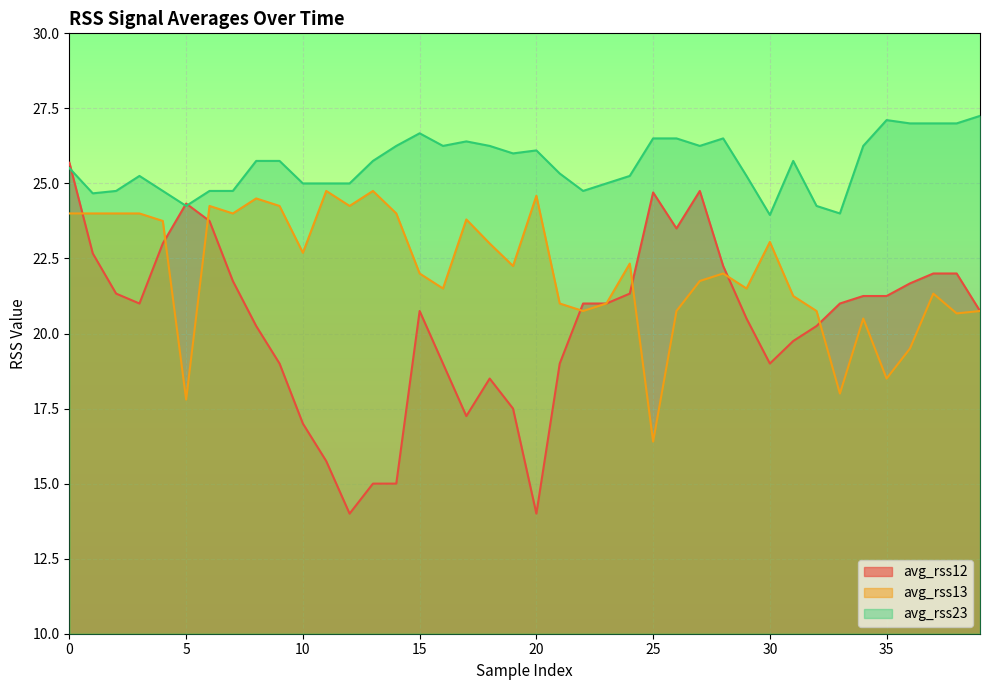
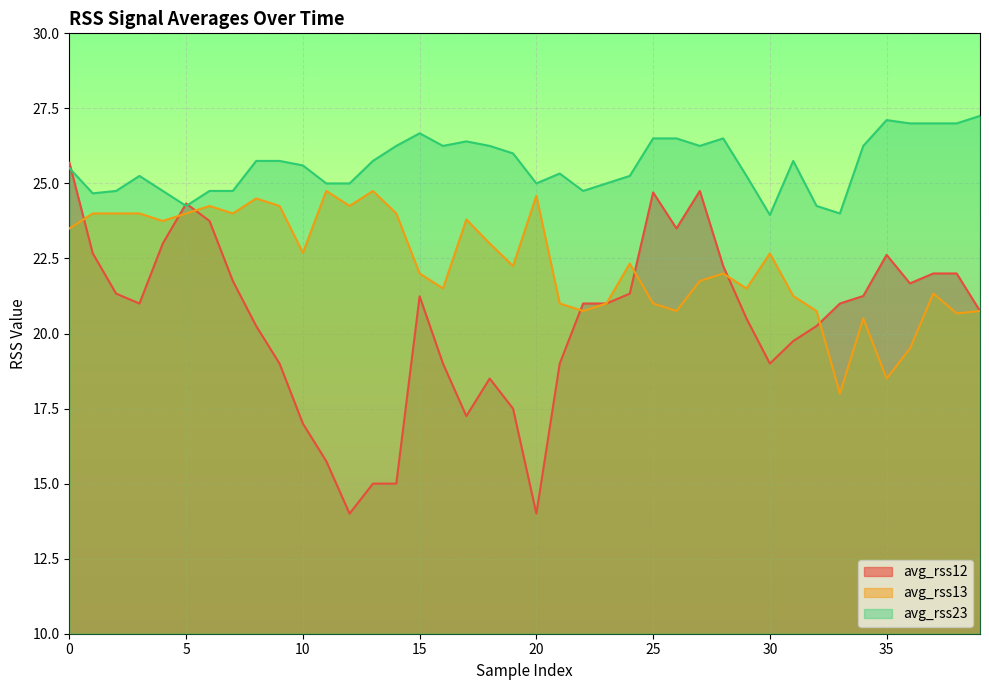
avg_rss13, 0: 24.0 -> 23.5
avg_rss13, 5: 17.8 -> 24.0
avg_rss23, 10: 25.0 -> 25.6
avg_rss12, 15: 20.8 -> 21.2
avg_rss23, 20: 26.1 -> 25.0
avg_rss13, 25: 16.4 -> 21.0
avg_rss13, 30: 23.1 -> 22.7
avg_rss12, 35: 21.3 -> 22.6
